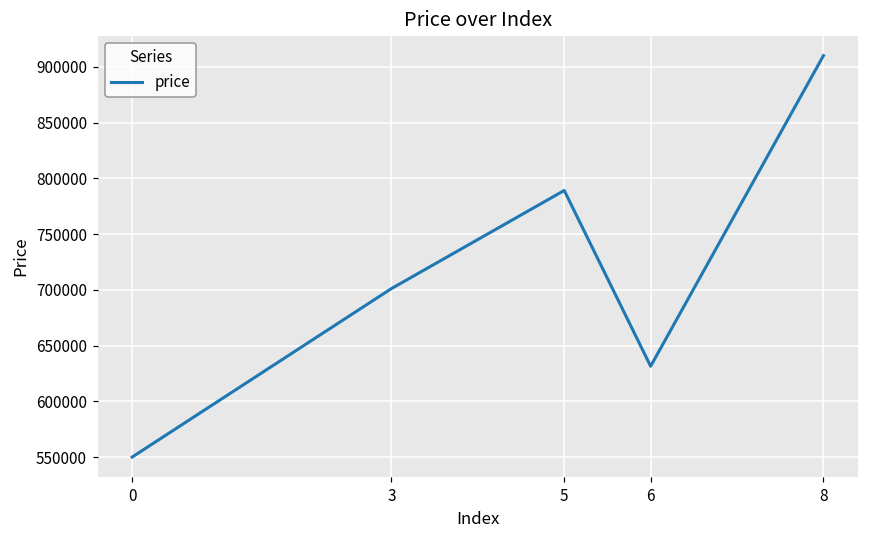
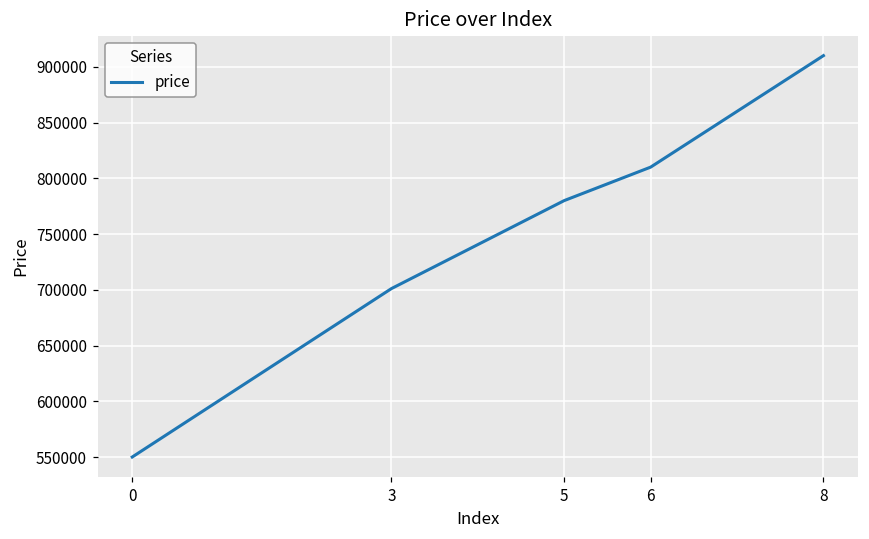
5: 789000 -> 780000
6: 631000 -> 810000
